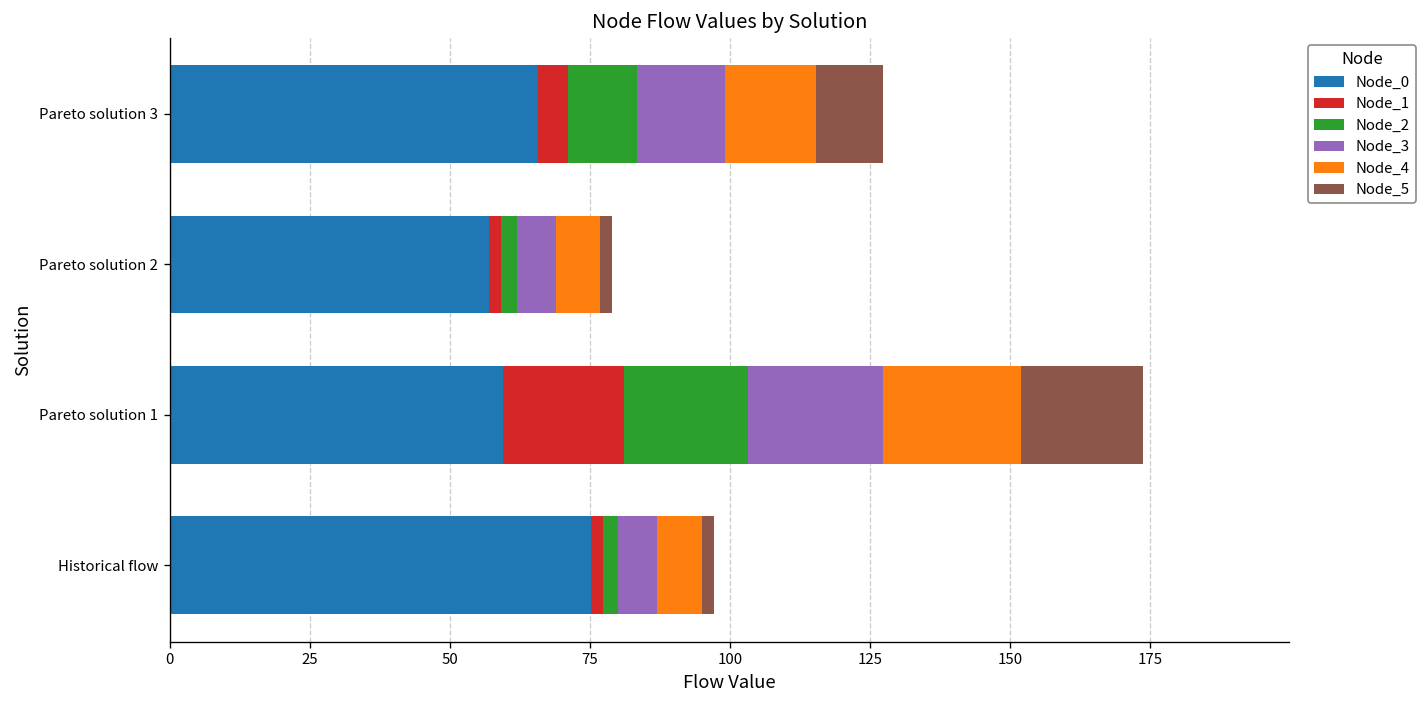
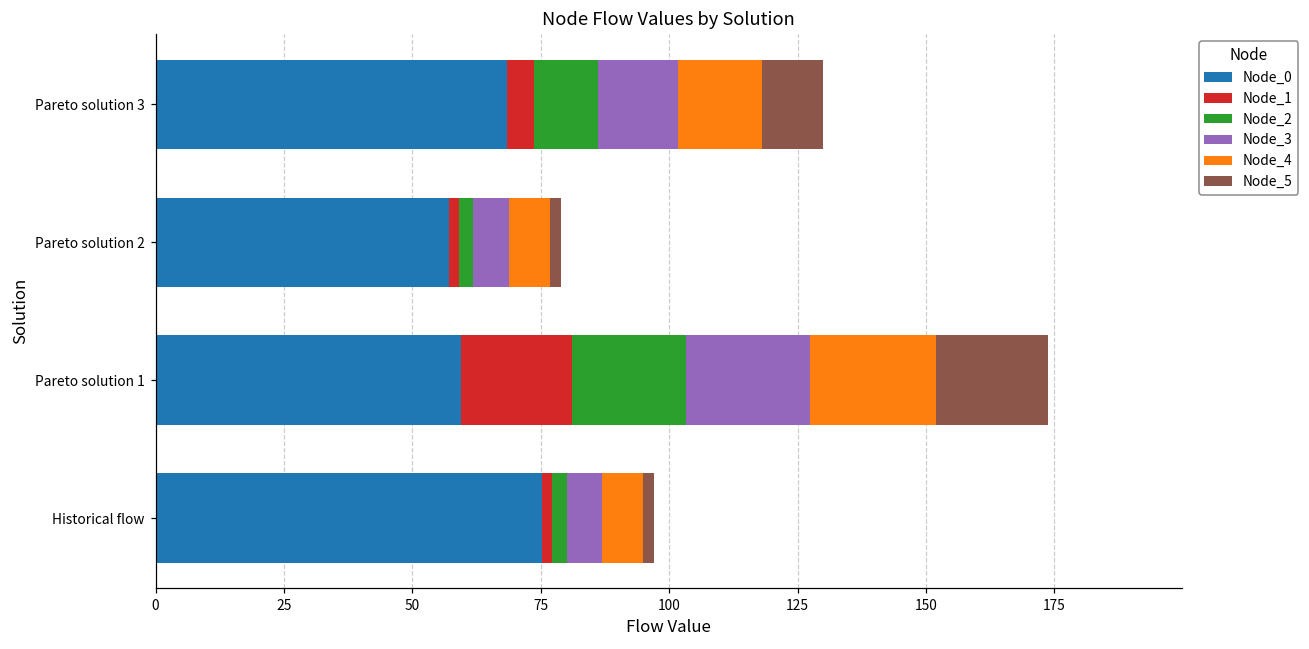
Node_0, Pareto solution 3: 66 -> 68
